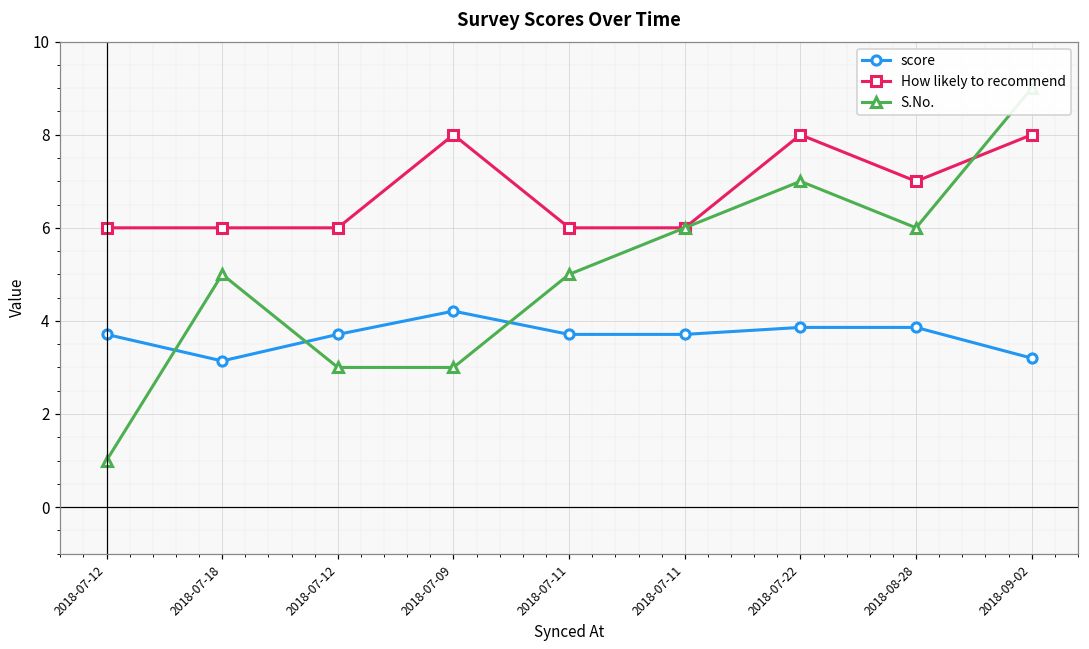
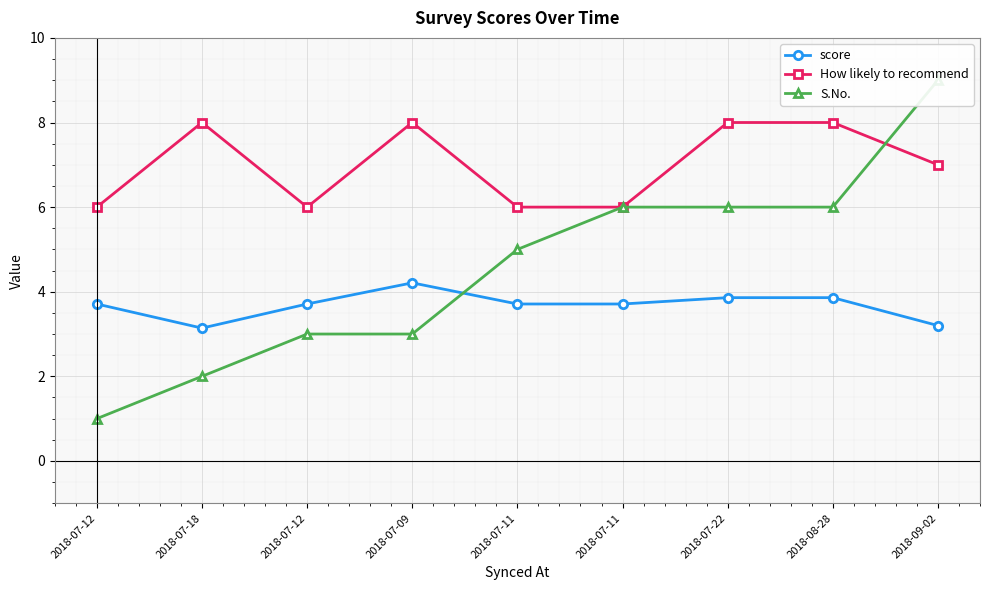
How likely to recommend, 2018-07-18: 6 -> 8
S.No., 2018-07-18: 5 -> 2
S.No., 2018-07-22: 7 -> 6
How likely to recommend, 2018-08-28: 7 -> 8
How likely to recommend, 2018-09-02: 8 -> 7
